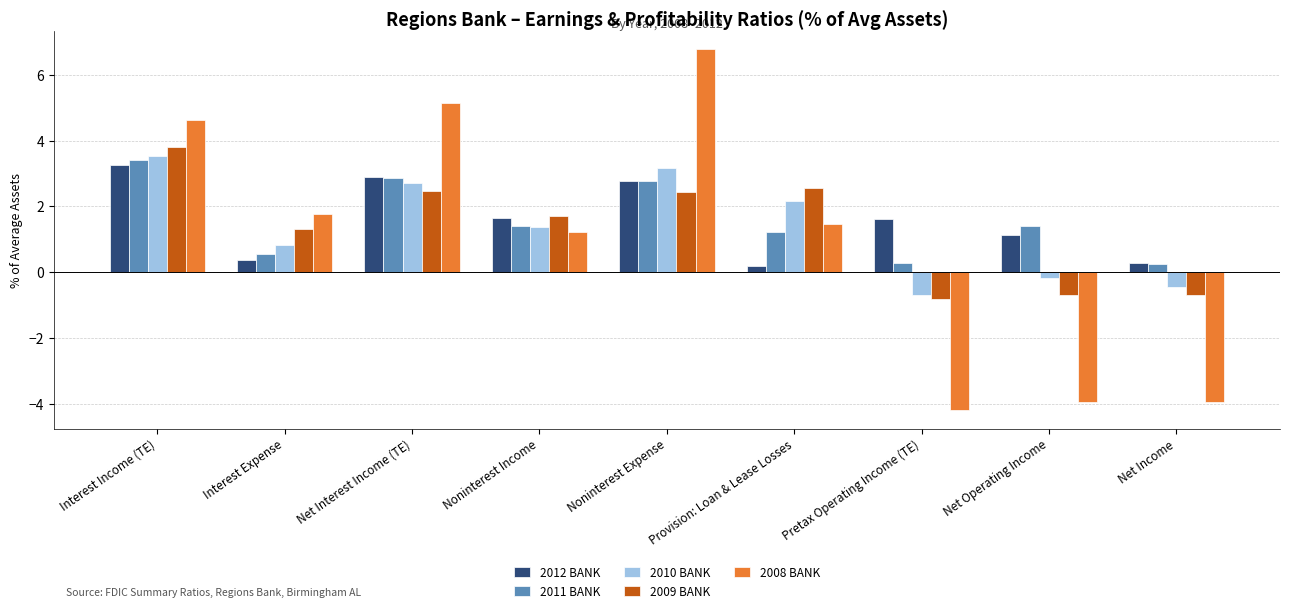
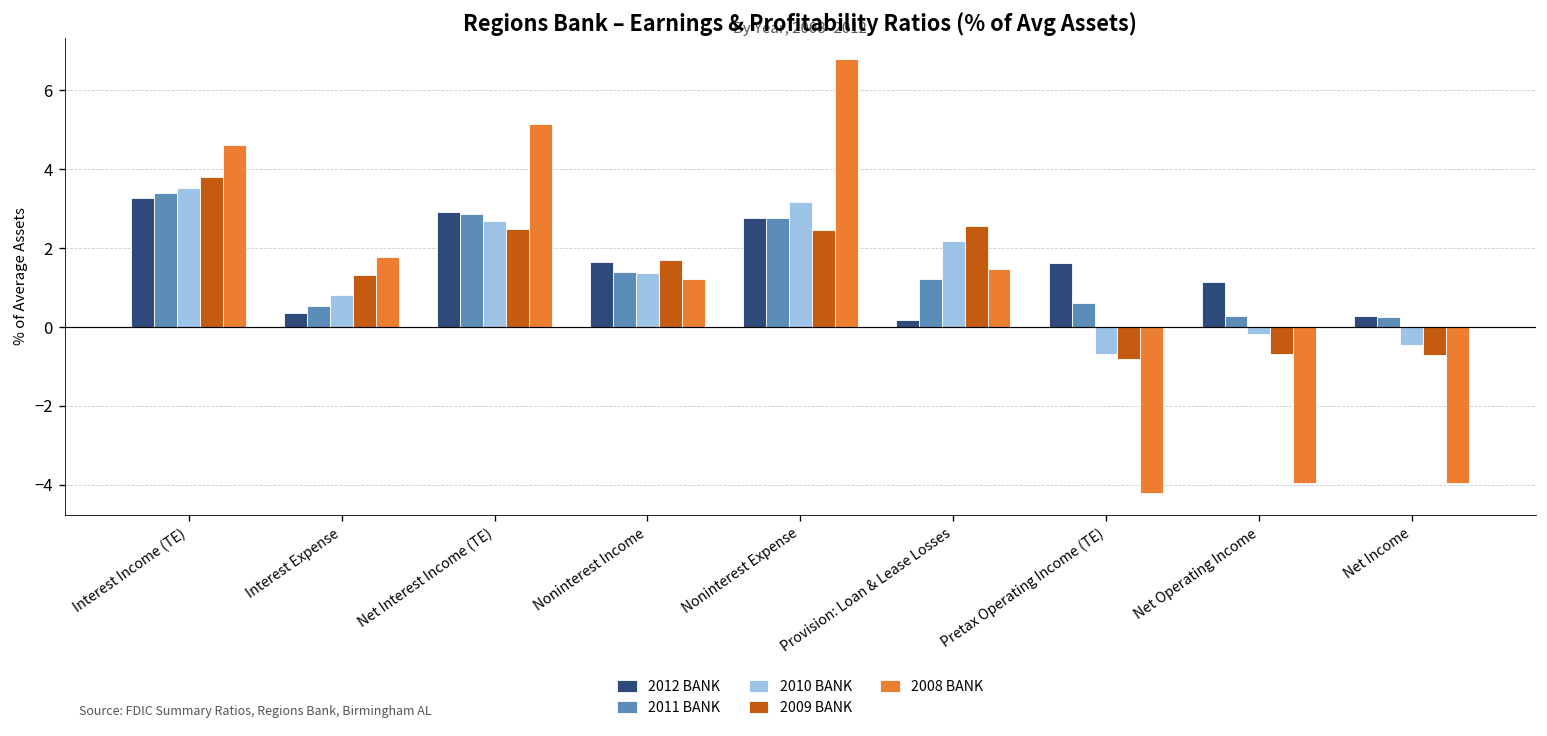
2011 BANK, Pretax Operating Income (TE): 0.3 -> 0.6
2011 BANK, Net Operating Income: 1.4 -> 0.3
